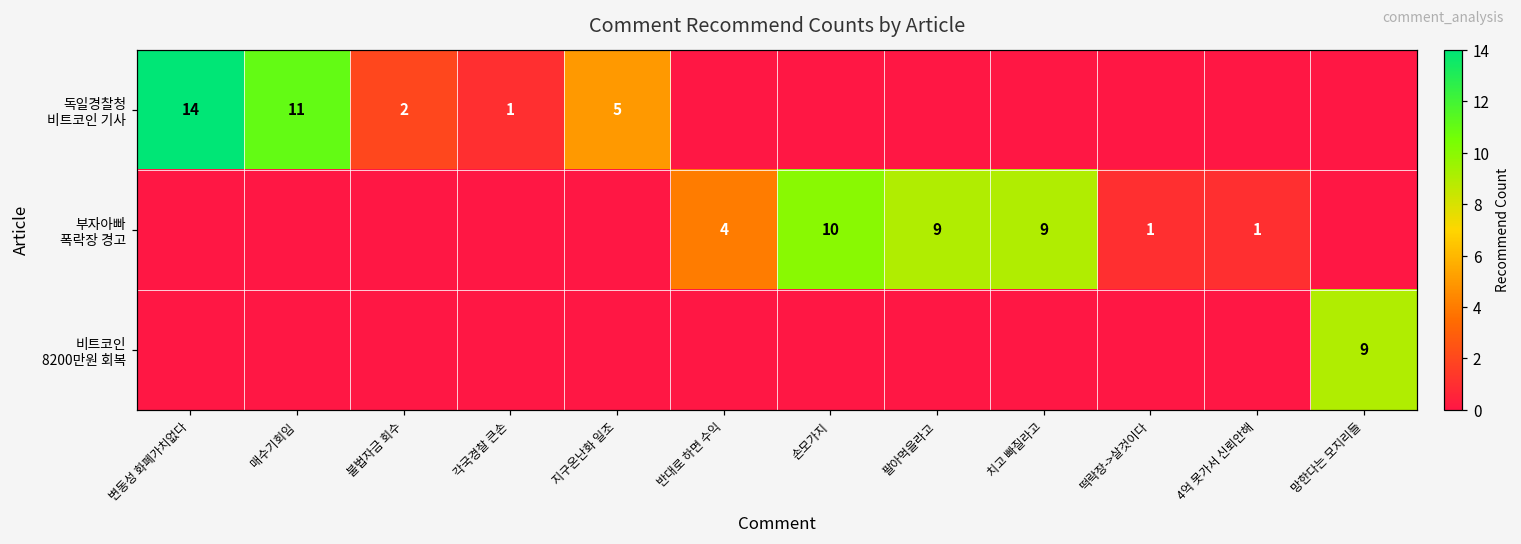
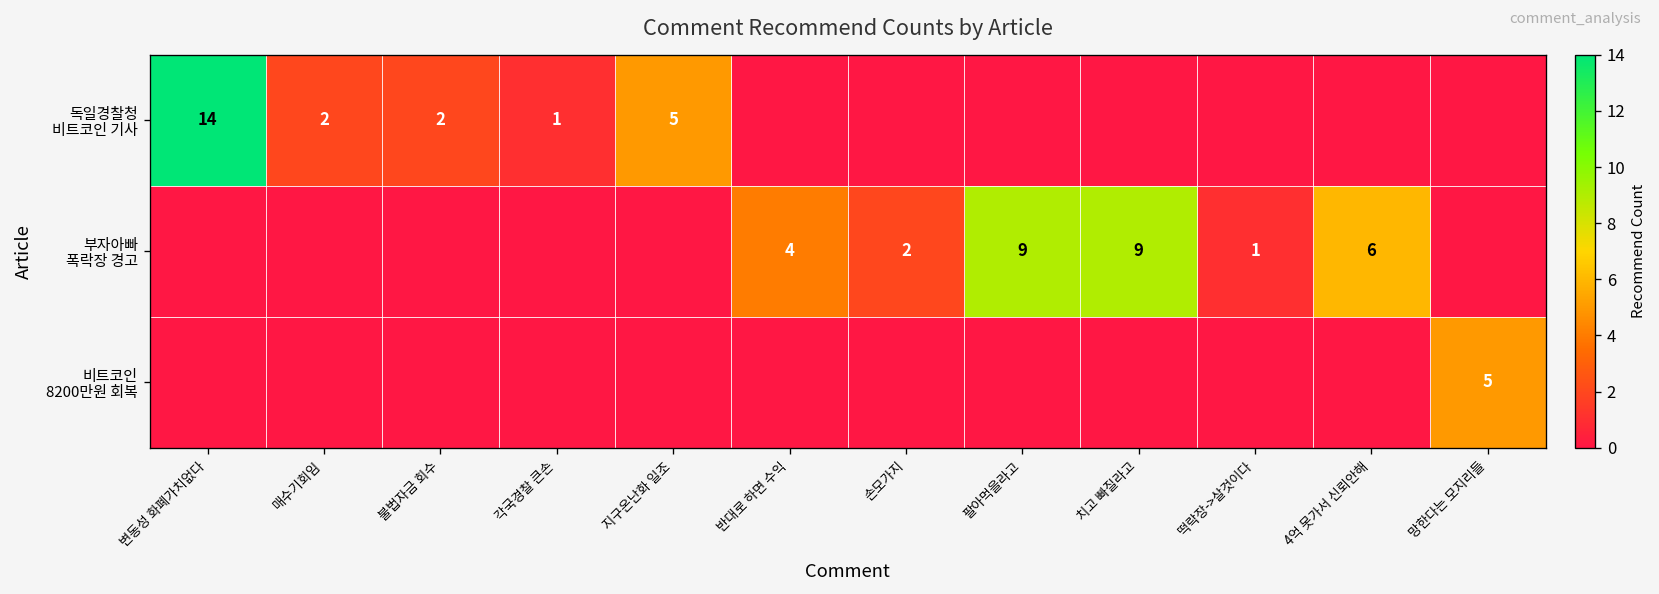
독일경찰청 비트코인 기사, 매수기회임: 11 -> 2
부자아빠 폭락장 경고, 손모가지: 10 -> 2
부자아빠 폭락장 경고, 4억 못가서 신뢰안해: 1 -> 6
비트코인 8200만원 회복, 망한다는 모지리들: 9 -> 5
